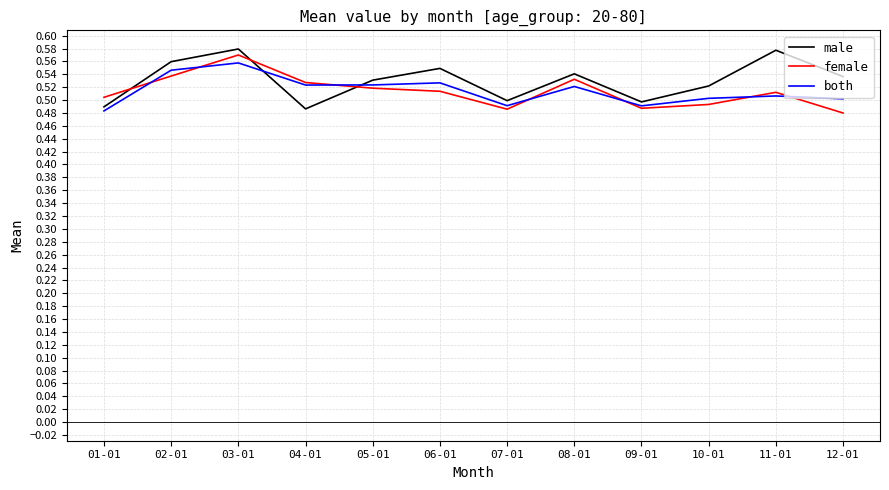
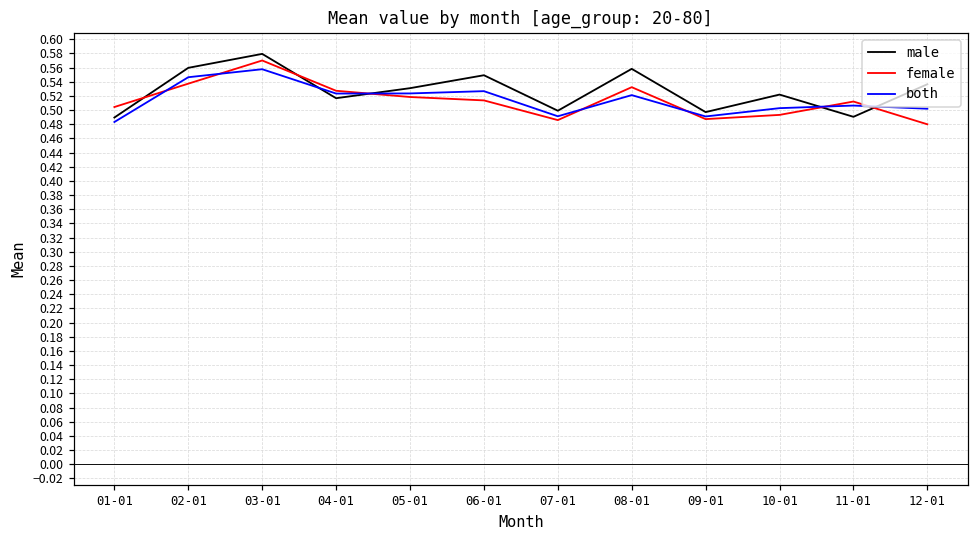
male, 04-01: 0.49 -> 0.52
male, 08-01: 0.54 -> 0.56
male, 11-01: 0.58 -> 0.49
